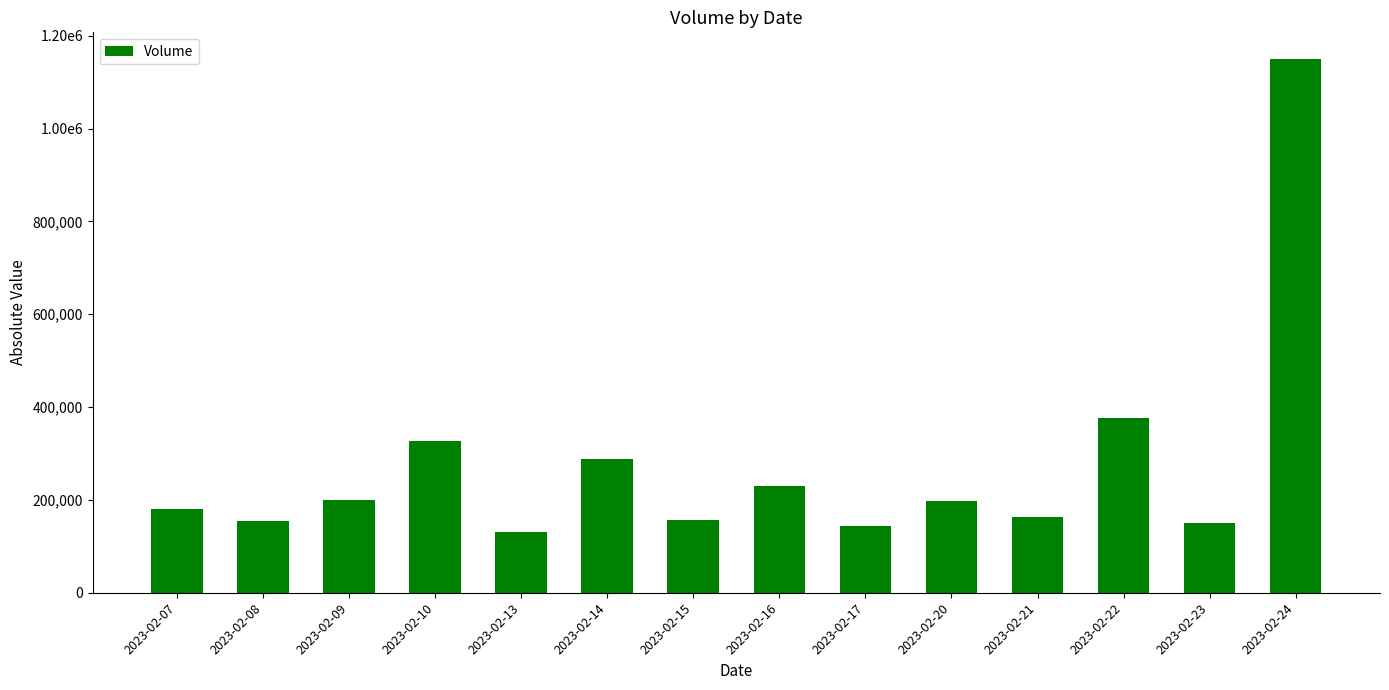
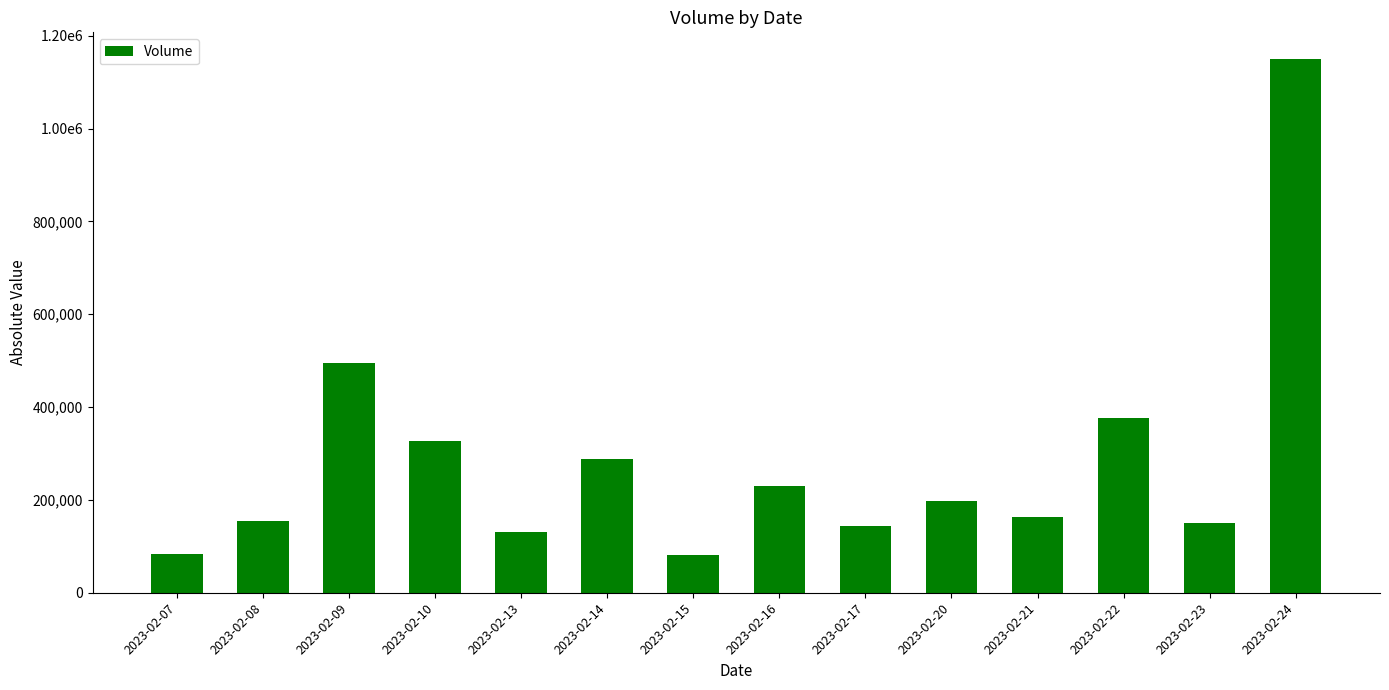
2023-02-07: 180,000 -> 80,000
2023-02-09: 200,000 -> 500,000
2023-02-15: 160,000 -> 80,000
